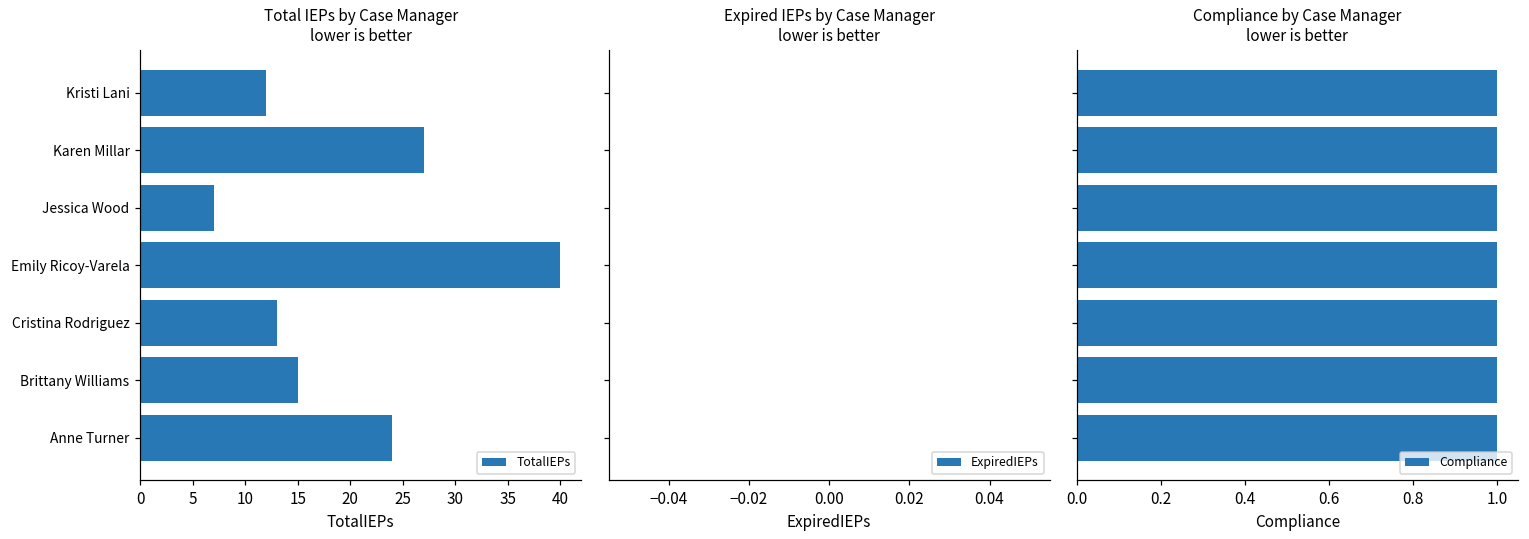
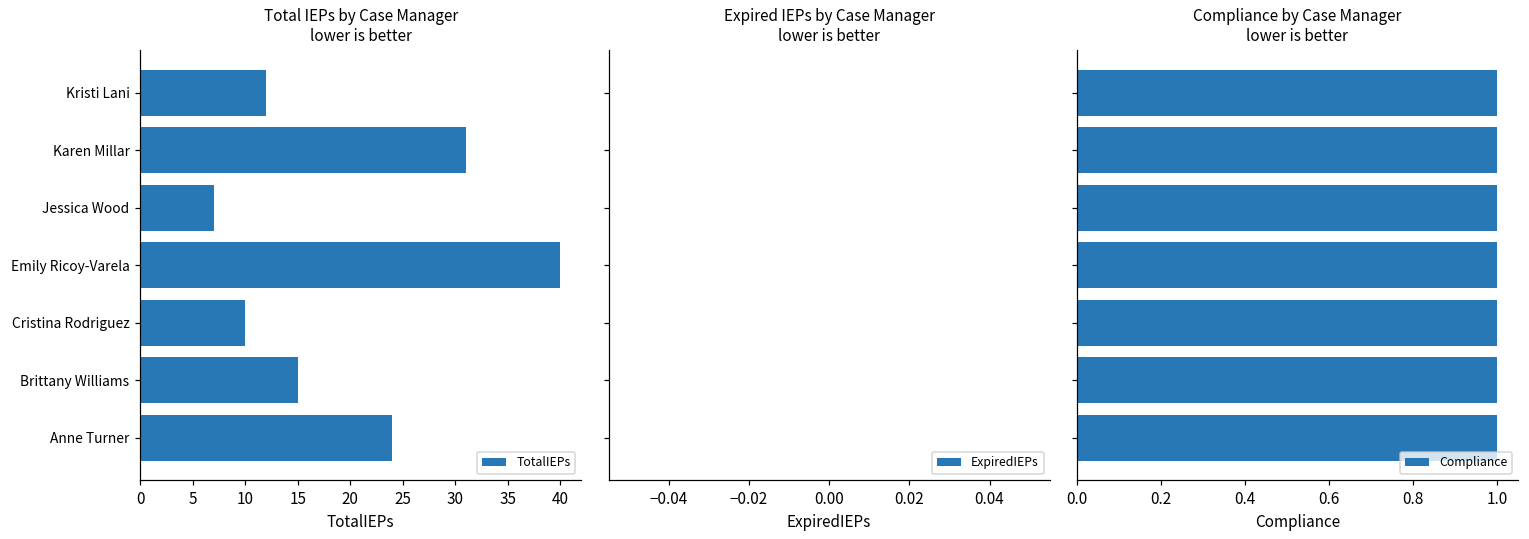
Total IEPs by Case Manager lower is better, Karen Millar: 27 -> 31
Total IEPs by Case Manager lower is better, Cristina Rodriguez: 13 -> 10
